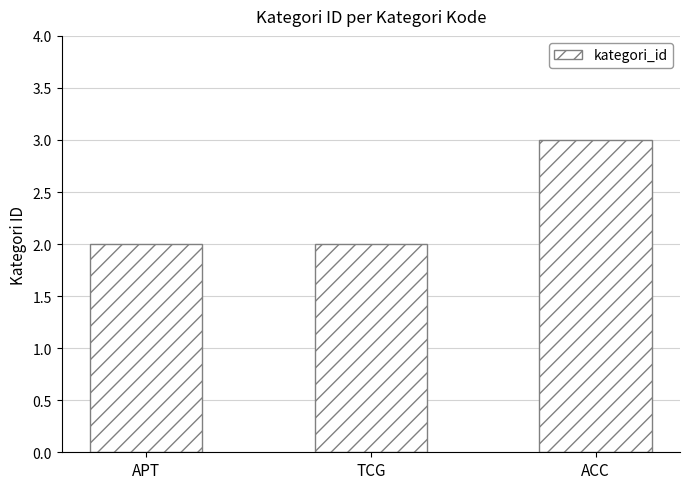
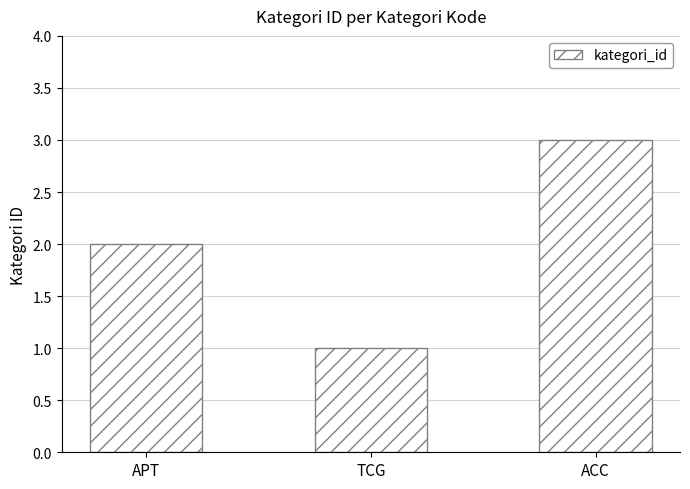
TCG: 2 -> 1
